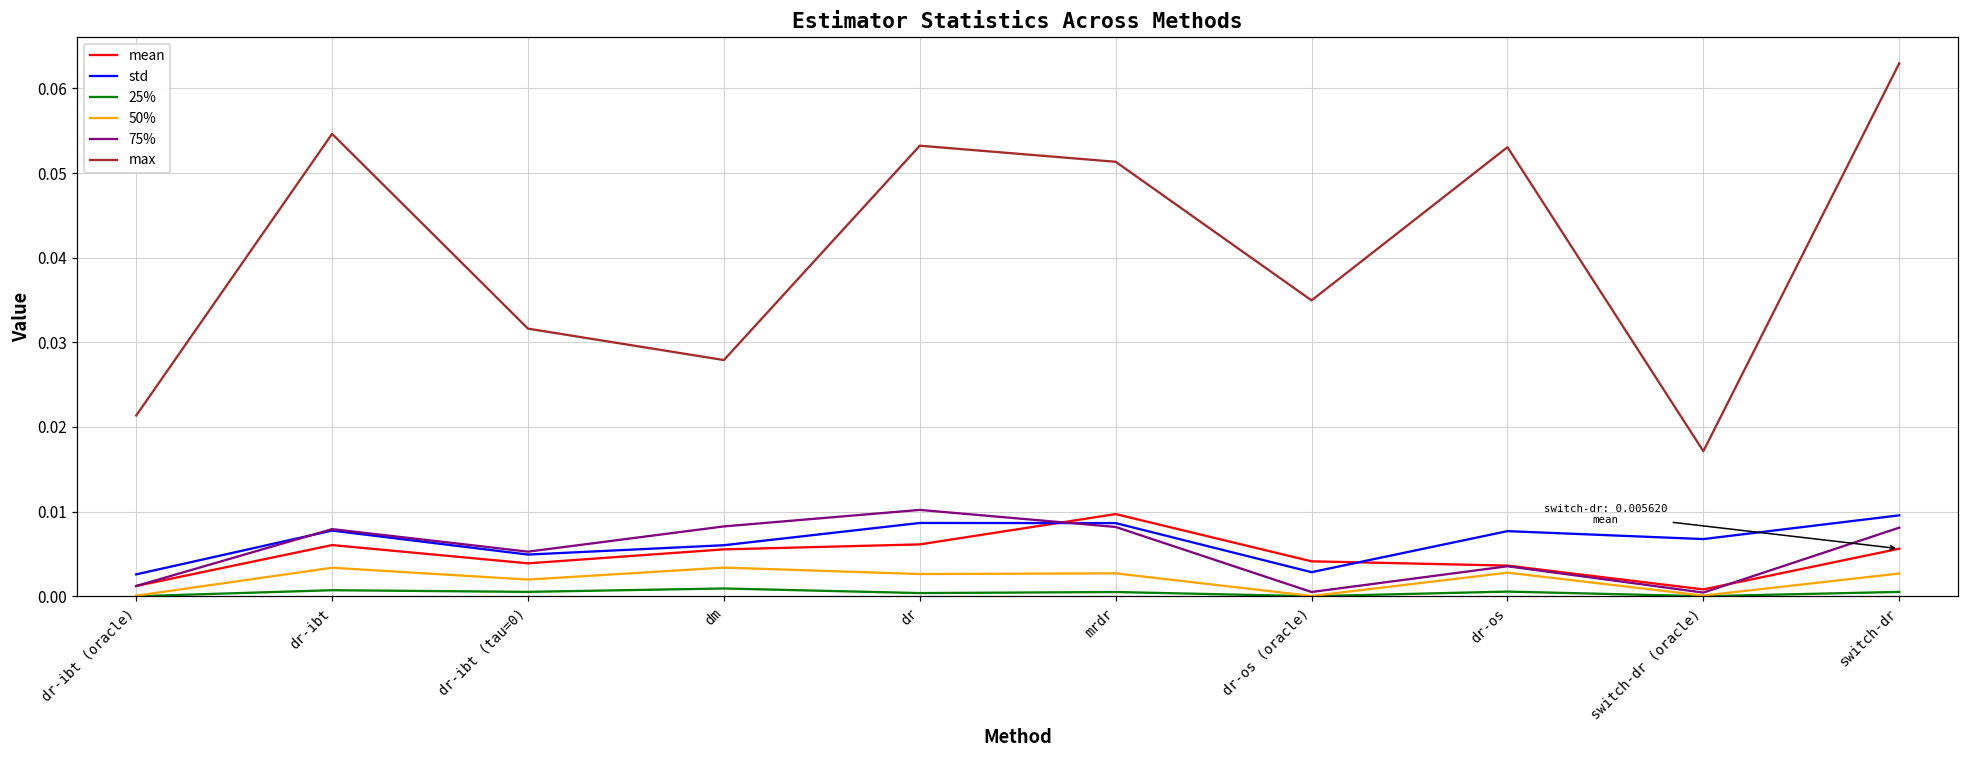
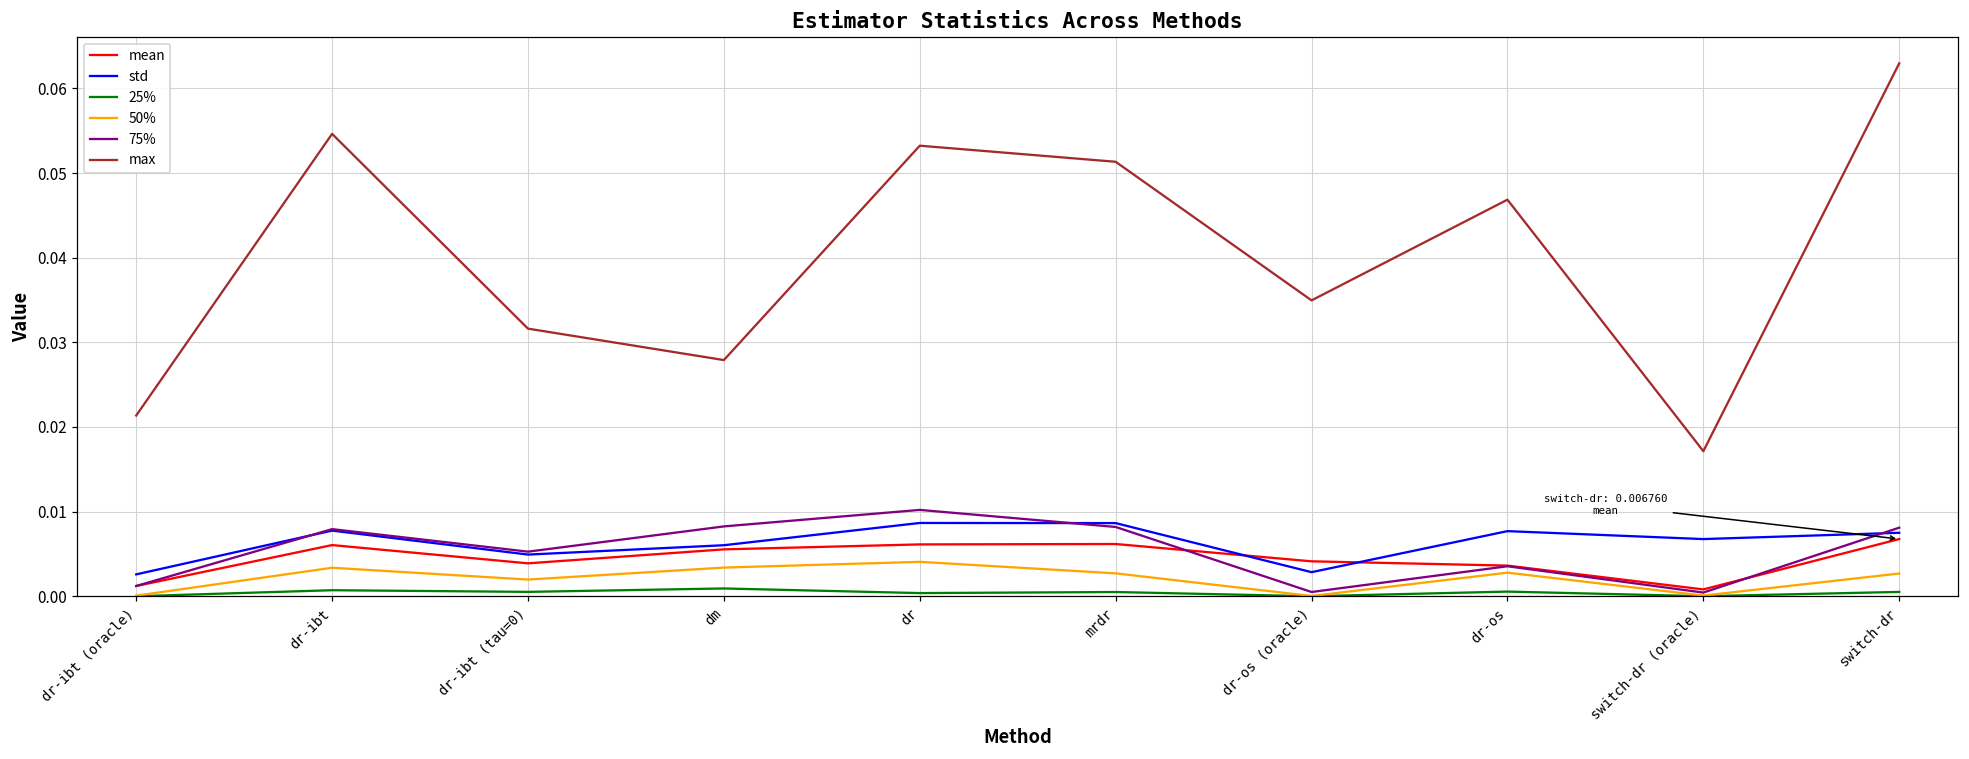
50%, dr: 0.003 -> 0.004
mean, mrdr: 0.010 -> 0.006
max, dr-os: 0.053 -> 0.047
mean, switch-dr: 0.005620 -> 0.006760
std, switch-dr: 0.010 -> 0.008
